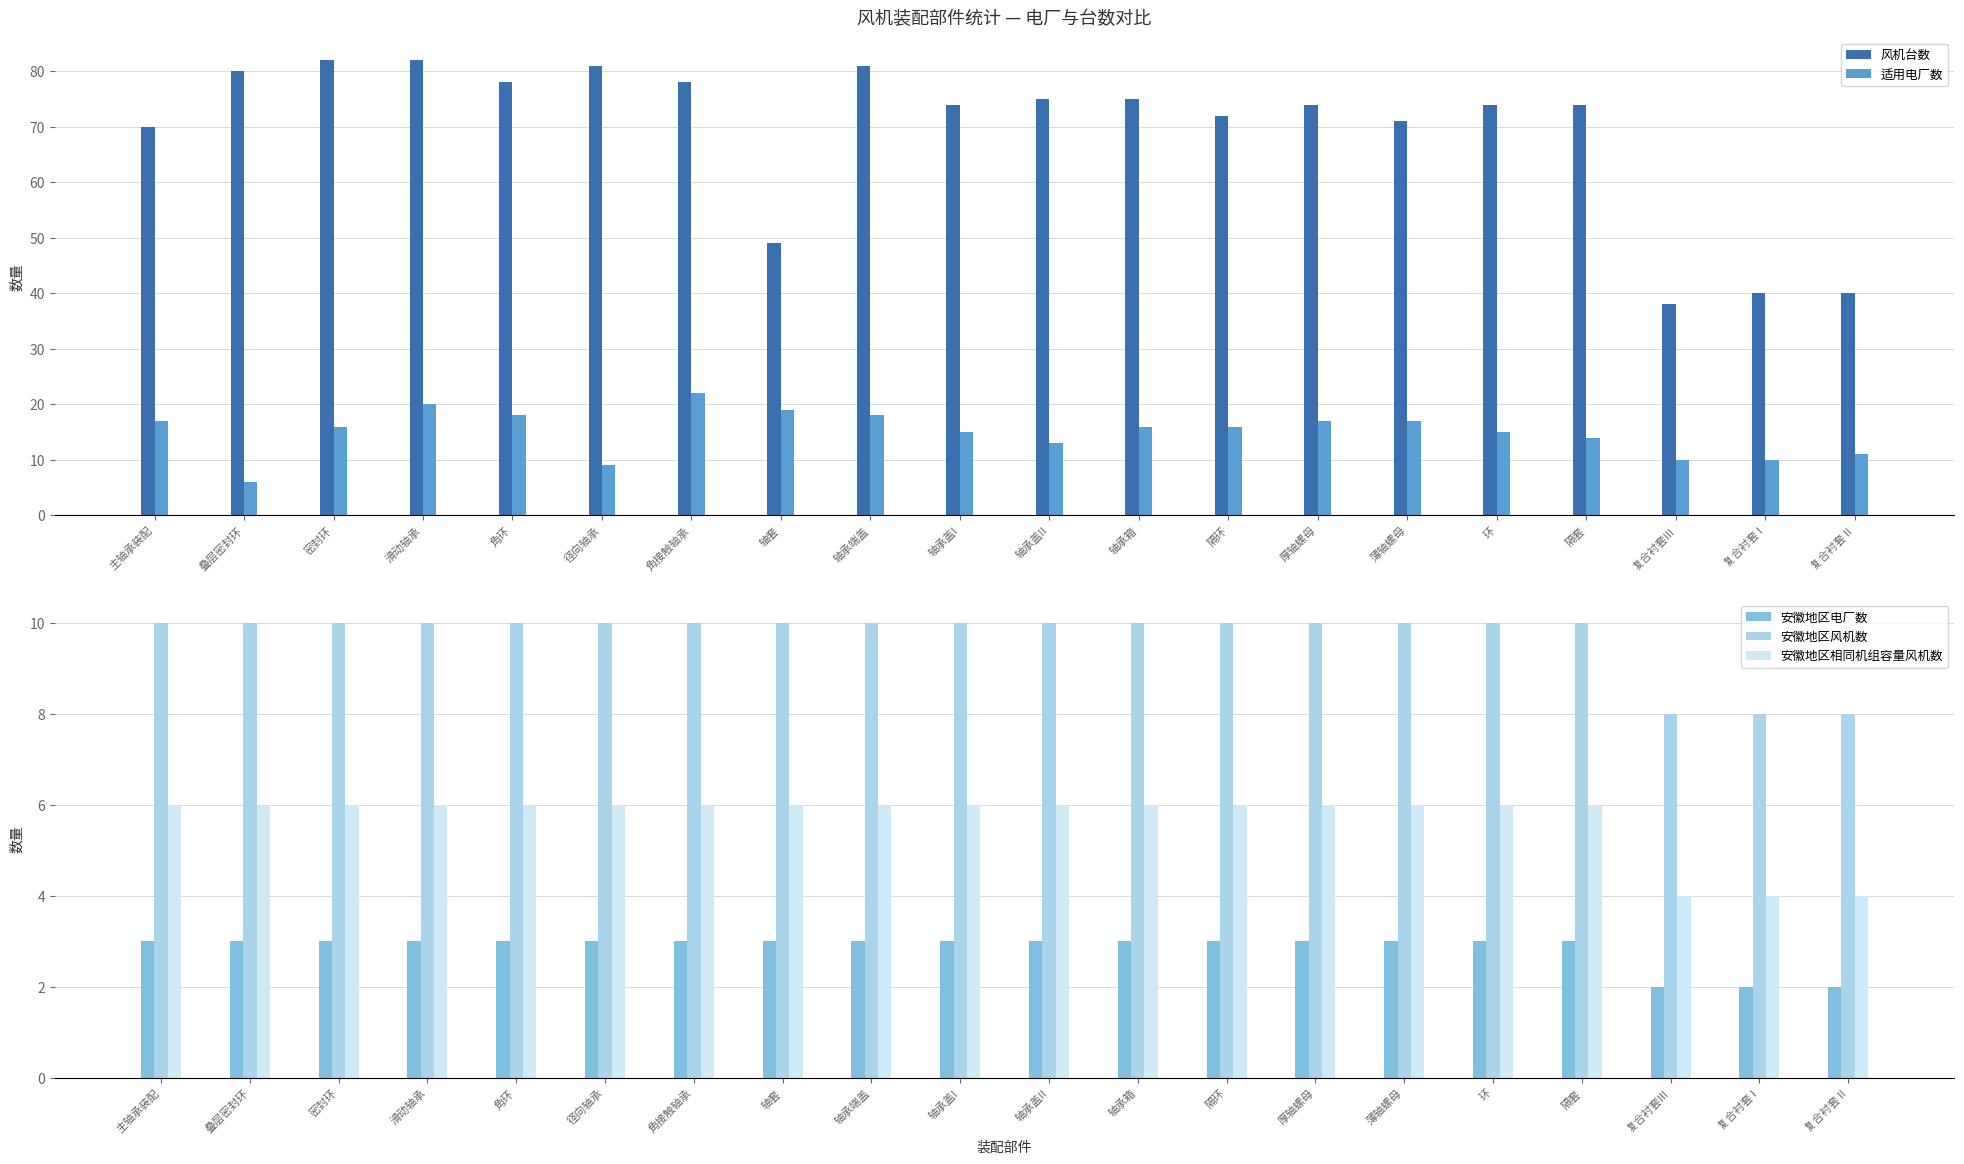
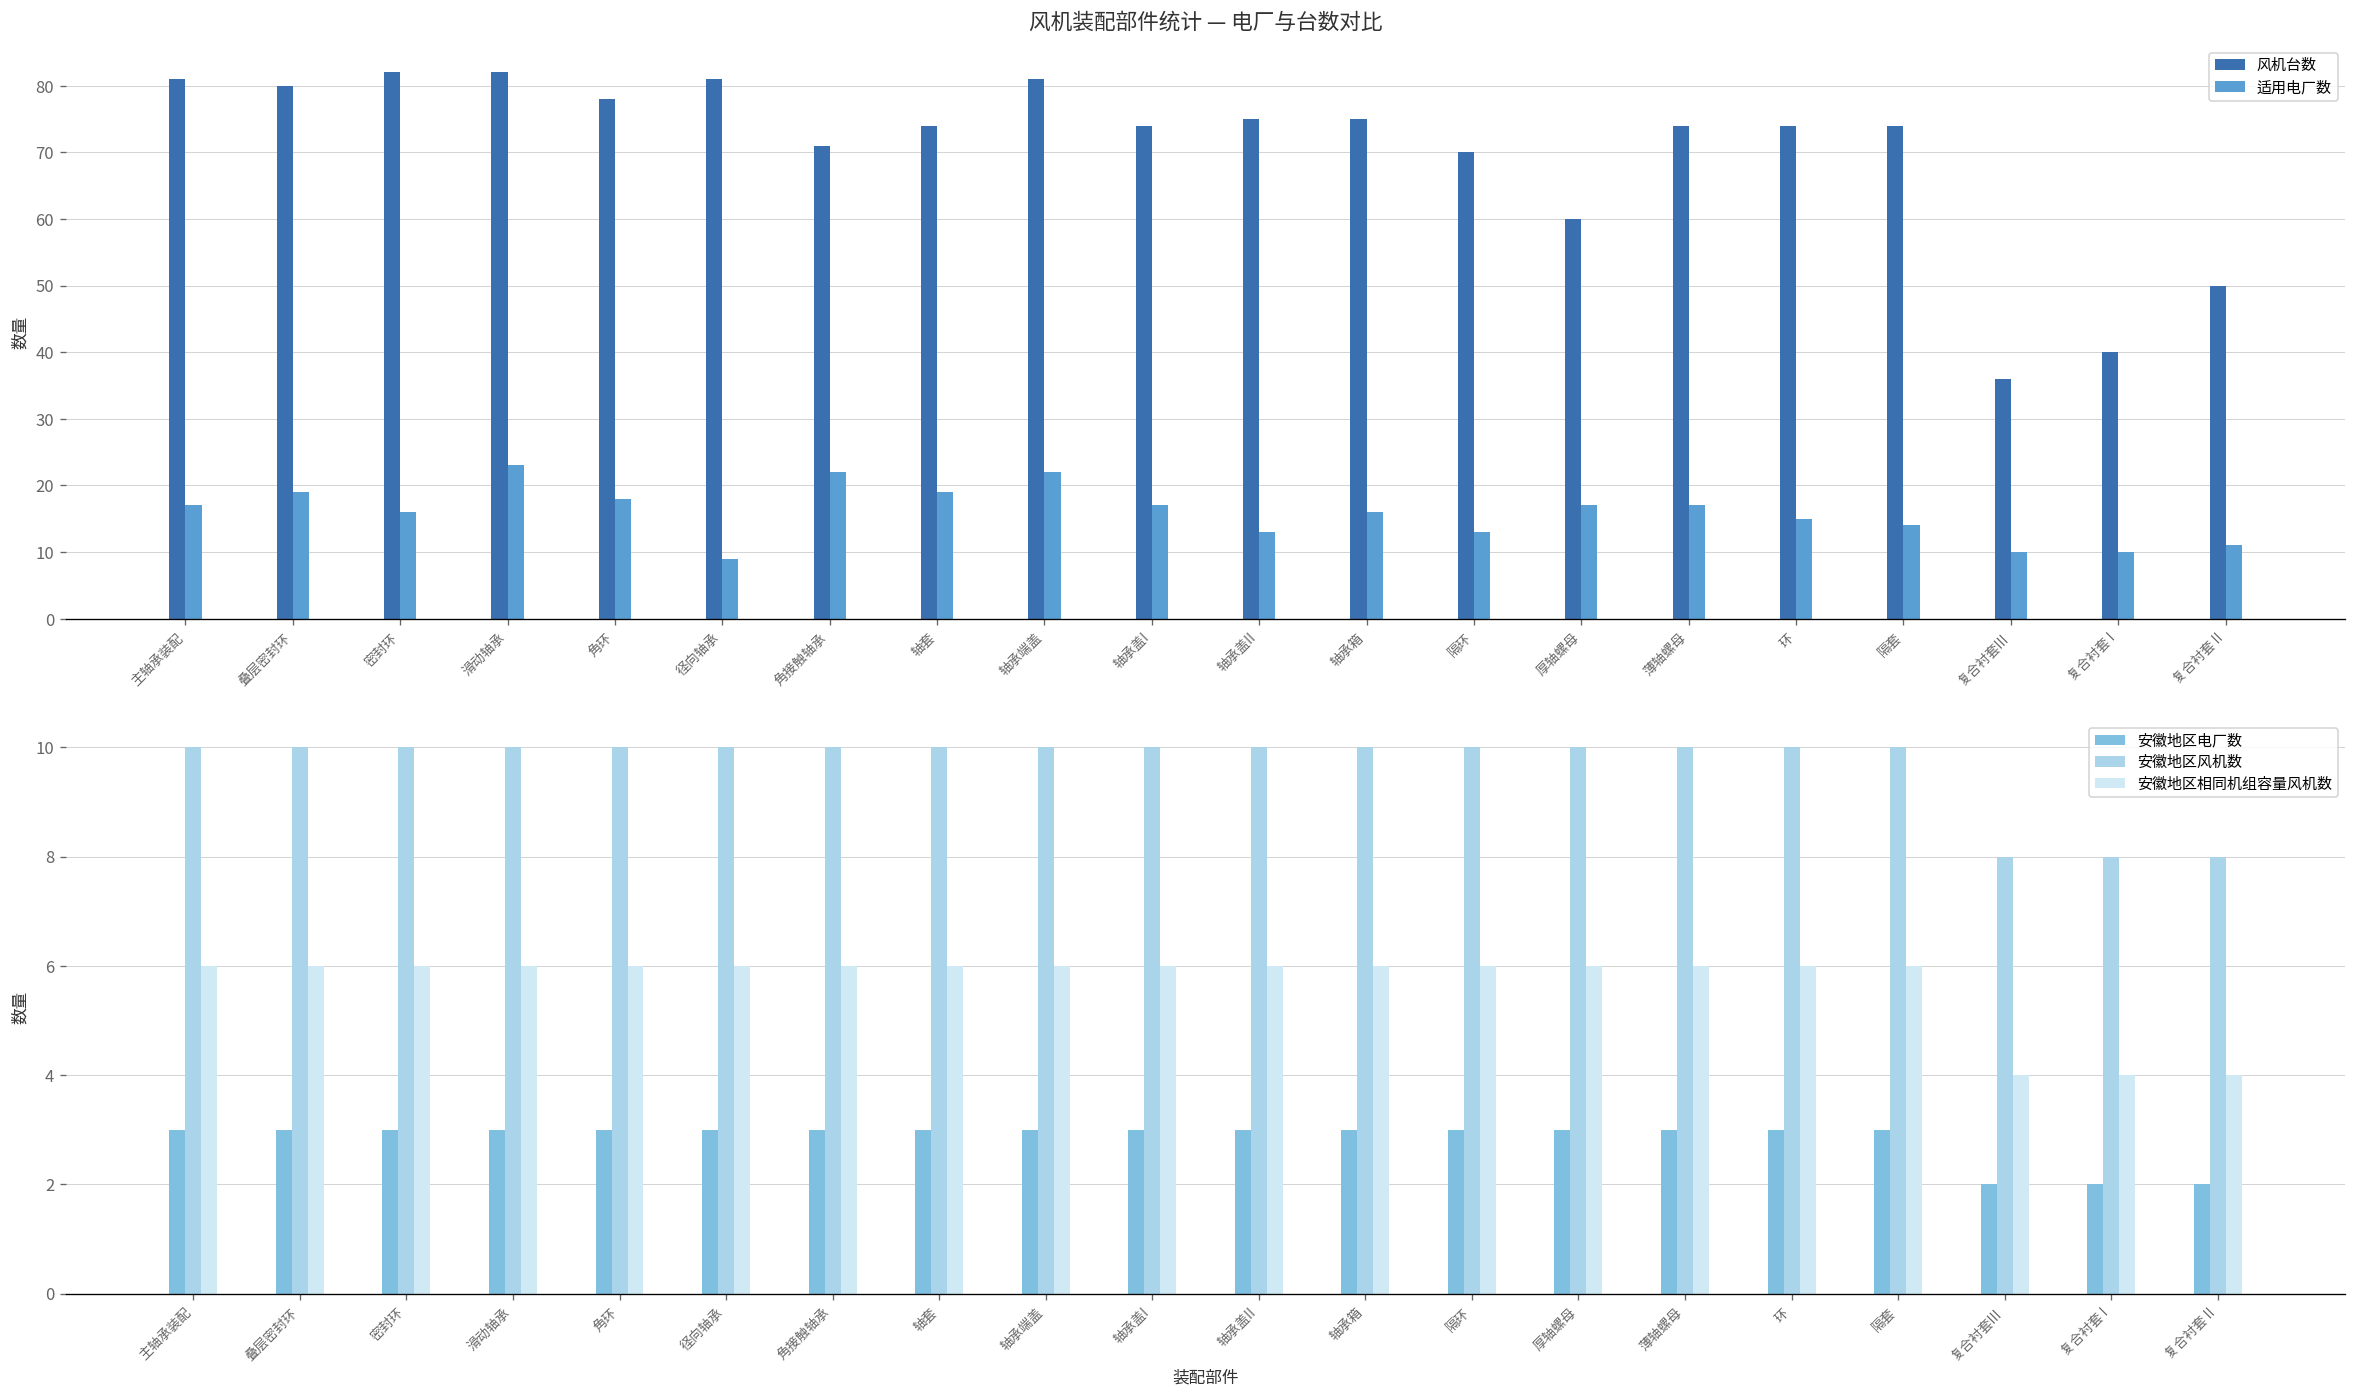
风机装配部件统计 — 电厂与台数对比, 风机台数, 主轴承装配: 70 -> 81
风机装配部件统计 — 电厂与台数对比, 适用电厂数, 叠层密封环: 6 -> 19
风机装配部件统计 — 电厂与台数对比, 适用电厂数, 滑动轴承: 20 -> 23
风机装配部件统计 — 电厂与台数对比, 风机台数, 角接触轴承: 78 -> 71
风机装配部件统计 — 电厂与台数对比, 风机台数, 轴套: 49 -> 74
风机装配部件统计 — 电厂与台数对比, 适用电厂数, 轴承端盖: 18 -> 22
风机装配部件统计 — 电厂与台数对比, 适用电厂数, 轴承盖I: 15 -> 17
风机装配部件统计 — 电厂与台数对比, 风机台数, 隔环: 72 -> 70
风机装配部件统计 — 电厂与台数对比, 适用电厂数, 隔环: 16 -> 13
风机装配部件统计 — 电厂与台数对比, 风机台数, 厚轴螺母: 74 -> 60
风机装配部件统计 — 电厂与台数对比, 风机台数, 薄轴螺母: 71 -> 74
风机装配部件统计 — 电厂与台数对比, 风机台数, 复合衬套III: 38 -> 36
风机装配部件统计 — 电厂与台数对比, 风机台数, 复合衬套 II: 40 -> 50
